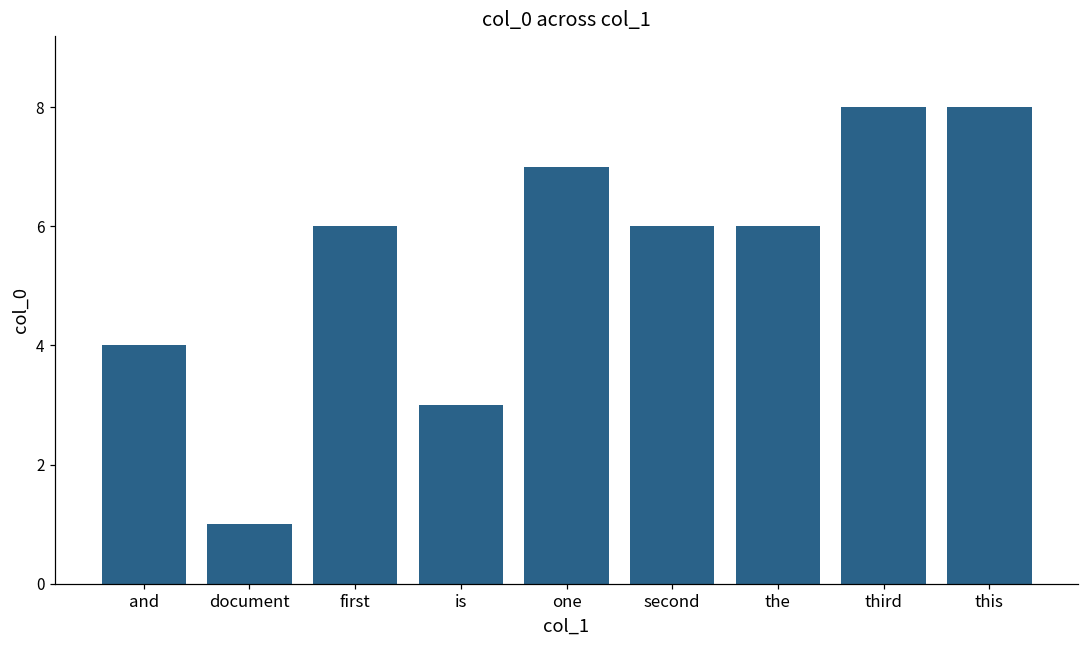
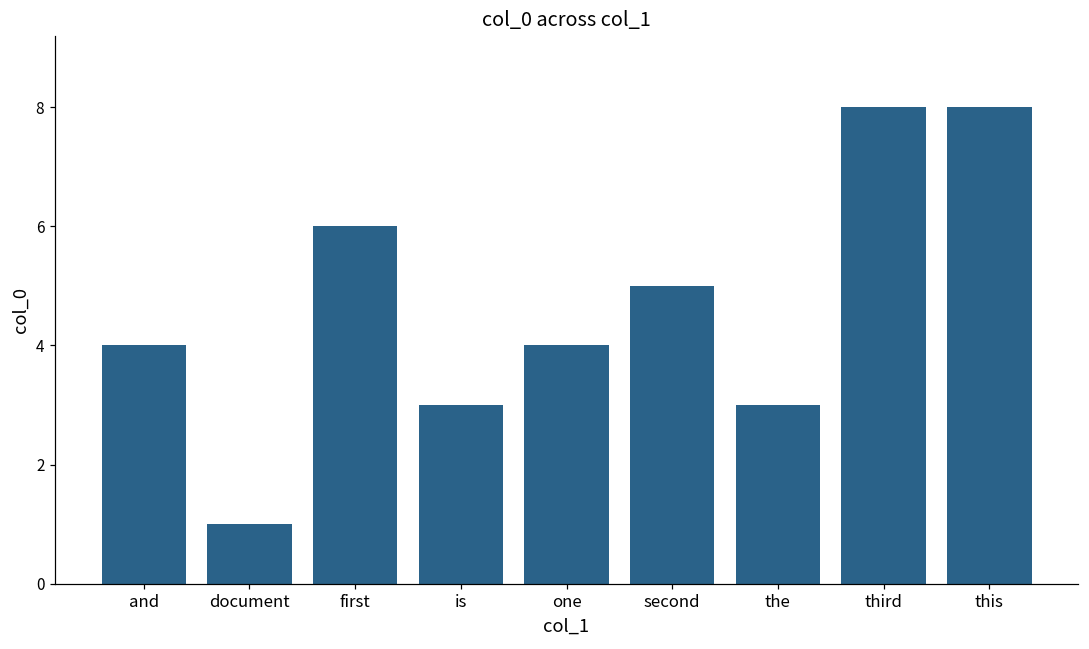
one: 7 -> 4
second: 6 -> 5
the: 6 -> 3
